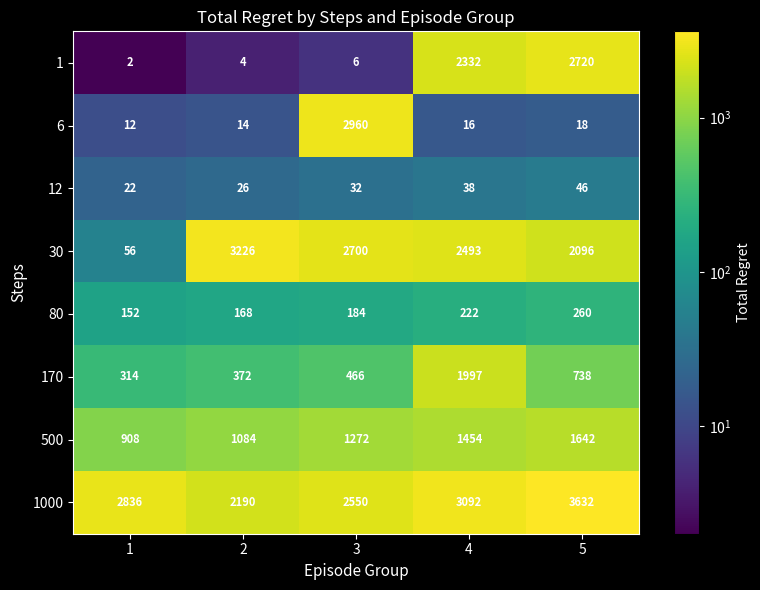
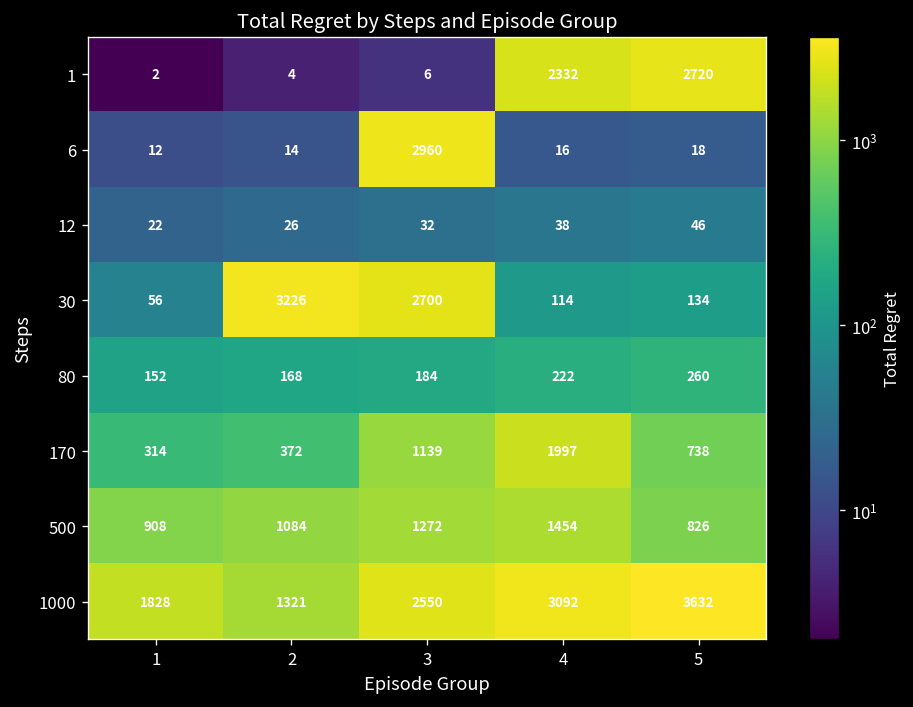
30, 4: 2493 -> 114
30, 5: 2096 -> 134
170, 3: 466 -> 1139
500, 5: 1642 -> 826
1000, 1: 2836 -> 1828
1000, 2: 2190 -> 1321
